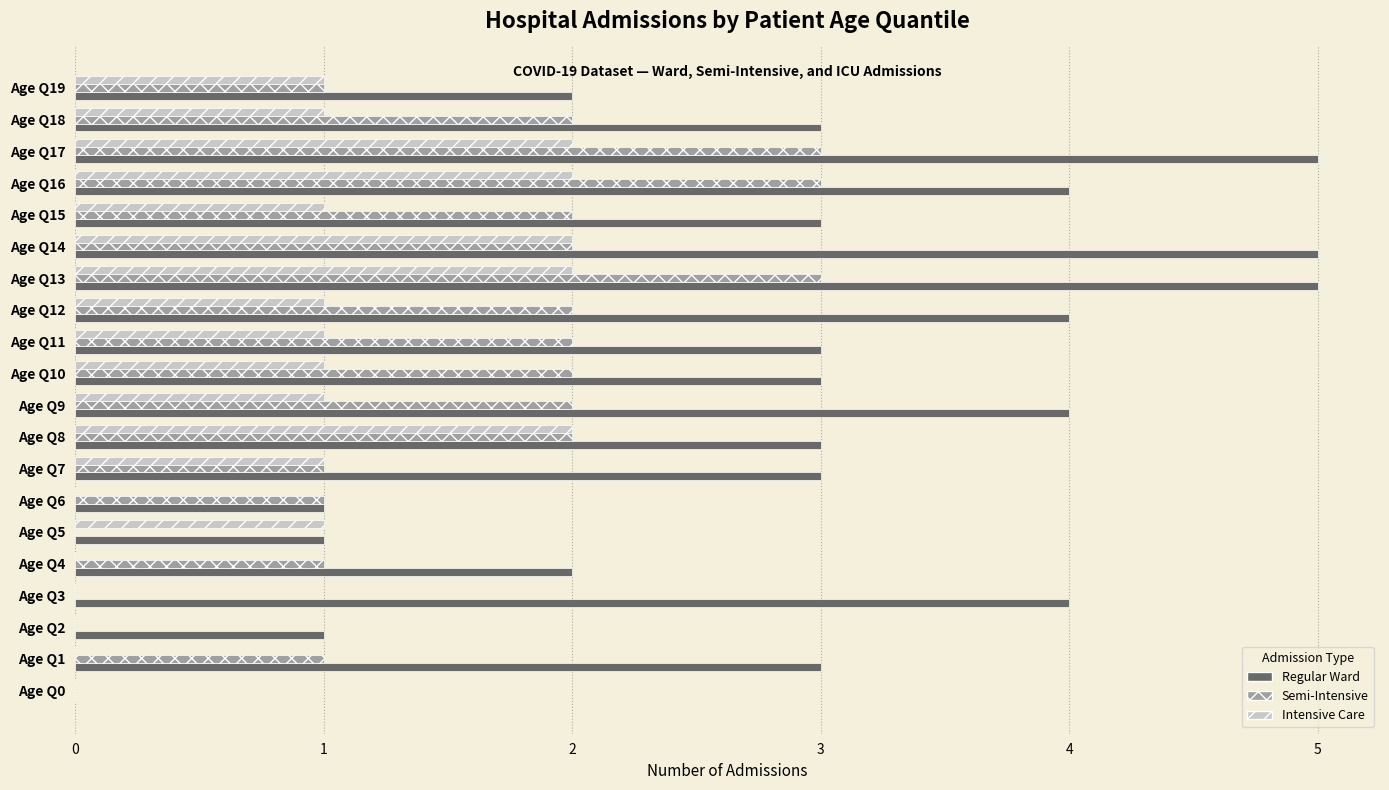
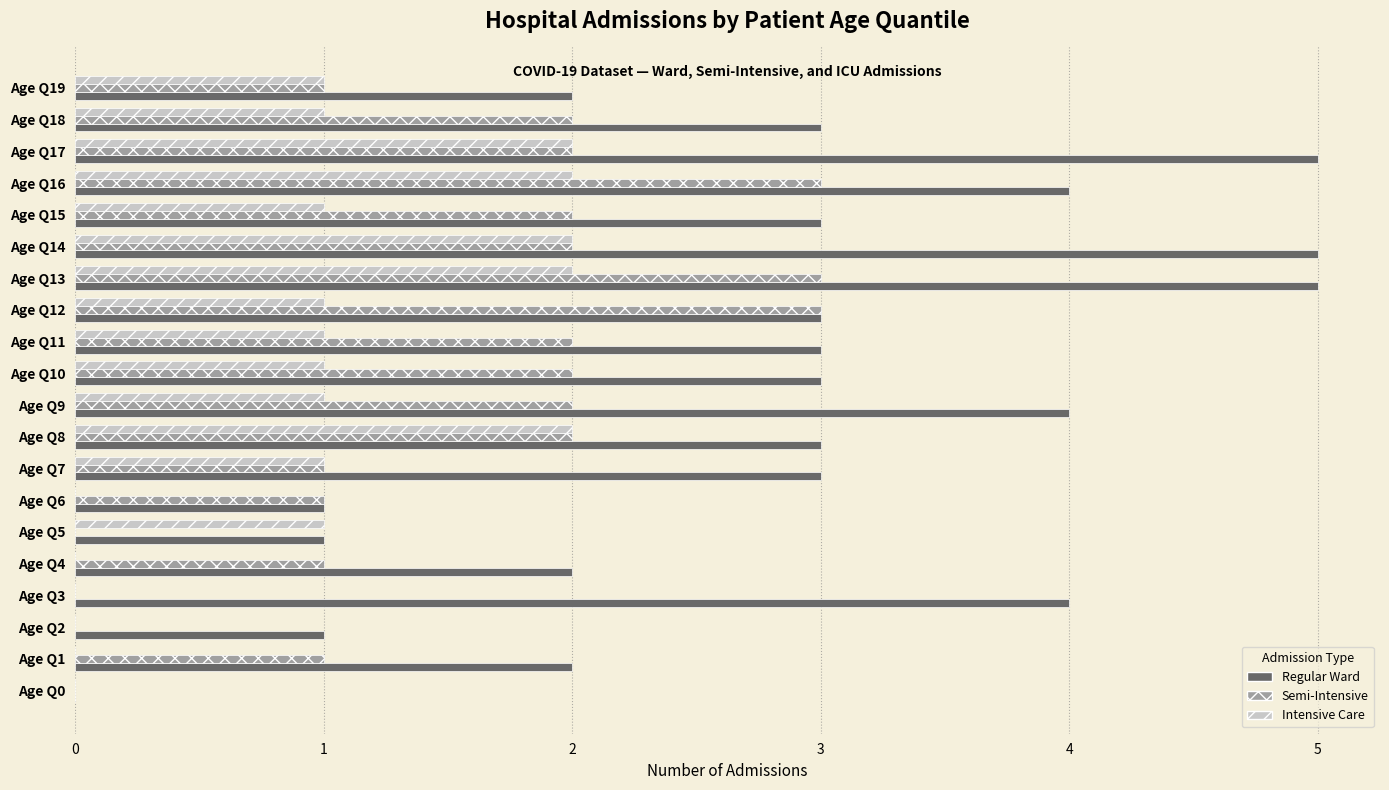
Semi-Intensive, Age Q17: 3 -> 2
Semi-Intensive, Age Q12: 2 -> 3
Regular Ward, Age Q12: 4 -> 3
Regular Ward, Age Q1: 3 -> 2
